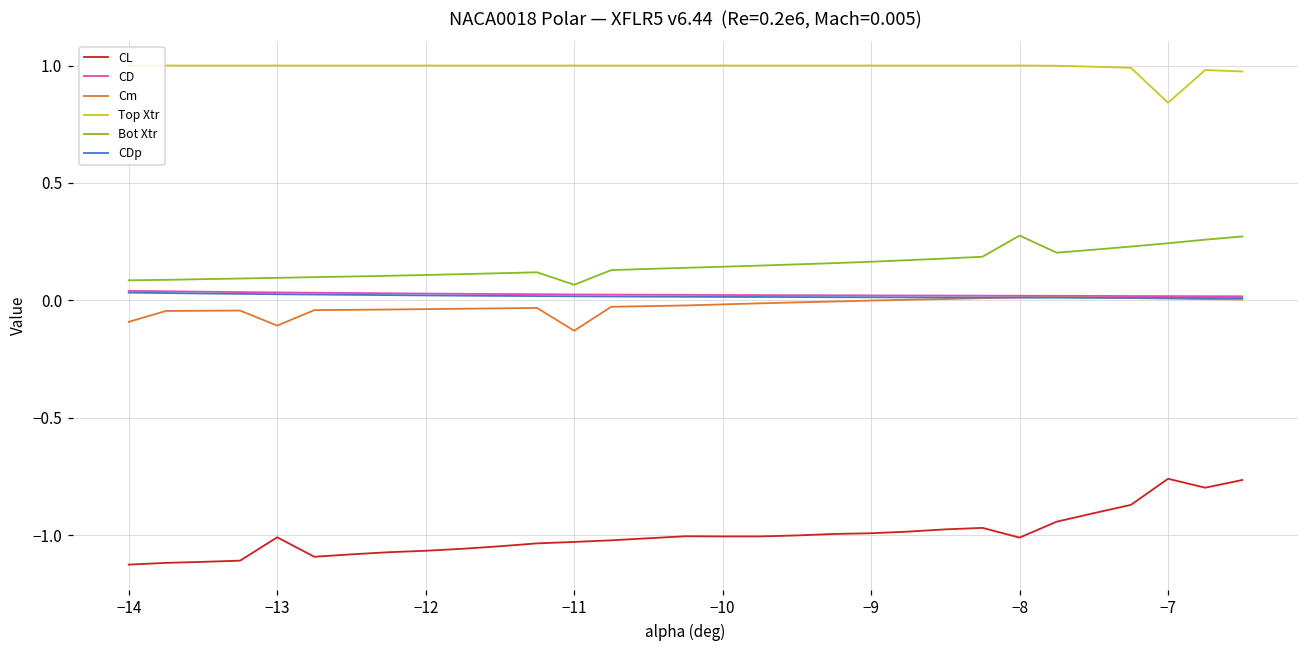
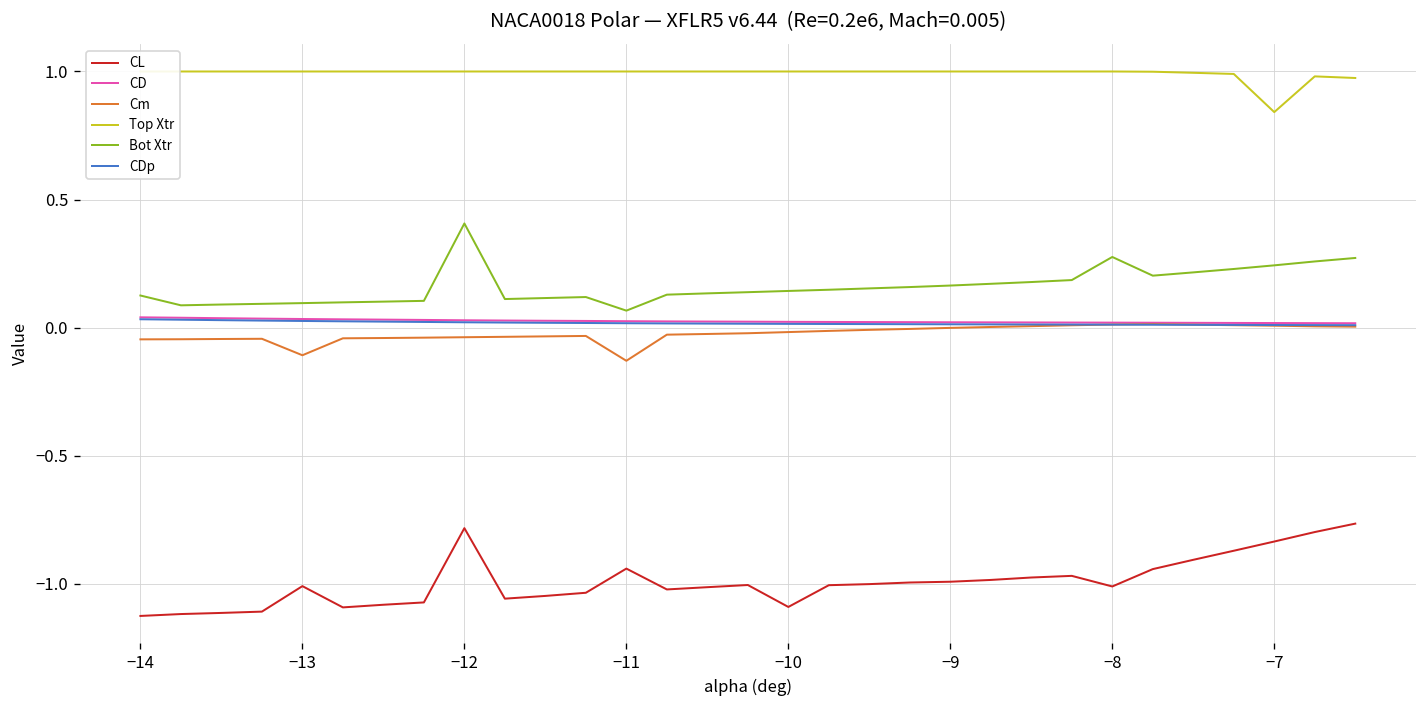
Cm, −14: -0.09 -> -0.05
Bot Xtr, −14: 0.09 -> 0.13
CL, −12: -1.07 -> -0.78
Bot Xtr, −12: 0.11 -> 0.41
CL, −11: -1.03 -> -0.94
CL, −10: -1.01 -> -1.09
CL, −7: -0.76 -> -0.84
